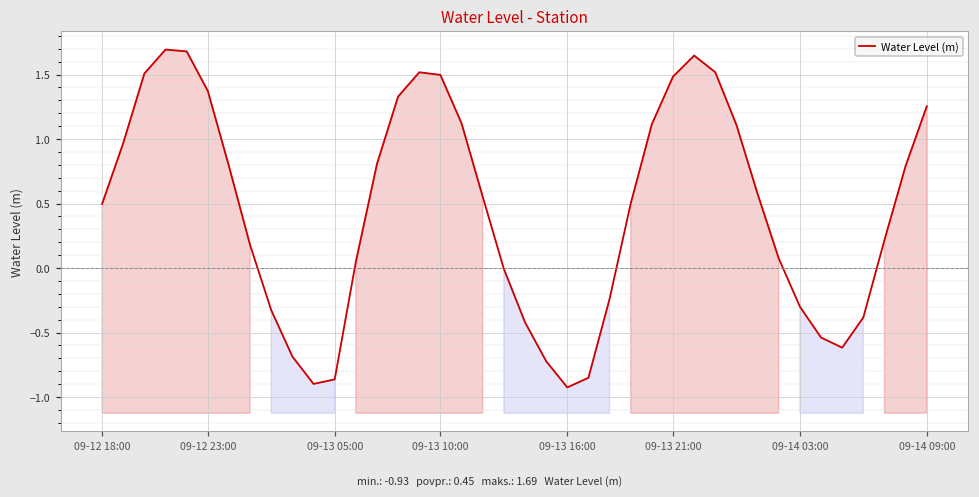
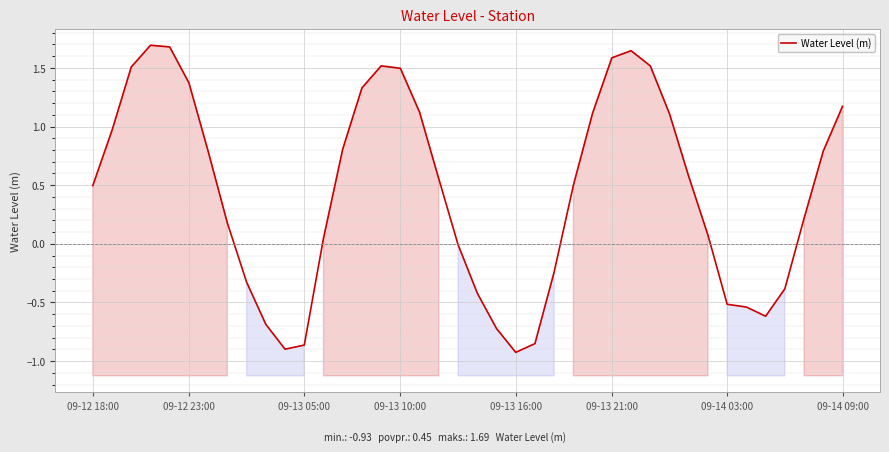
09-13 21:00: 1.48 -> 1.59
09-14 03:00: -0.30 -> -0.52
09-14 09:00: 1.25 -> 1.17
